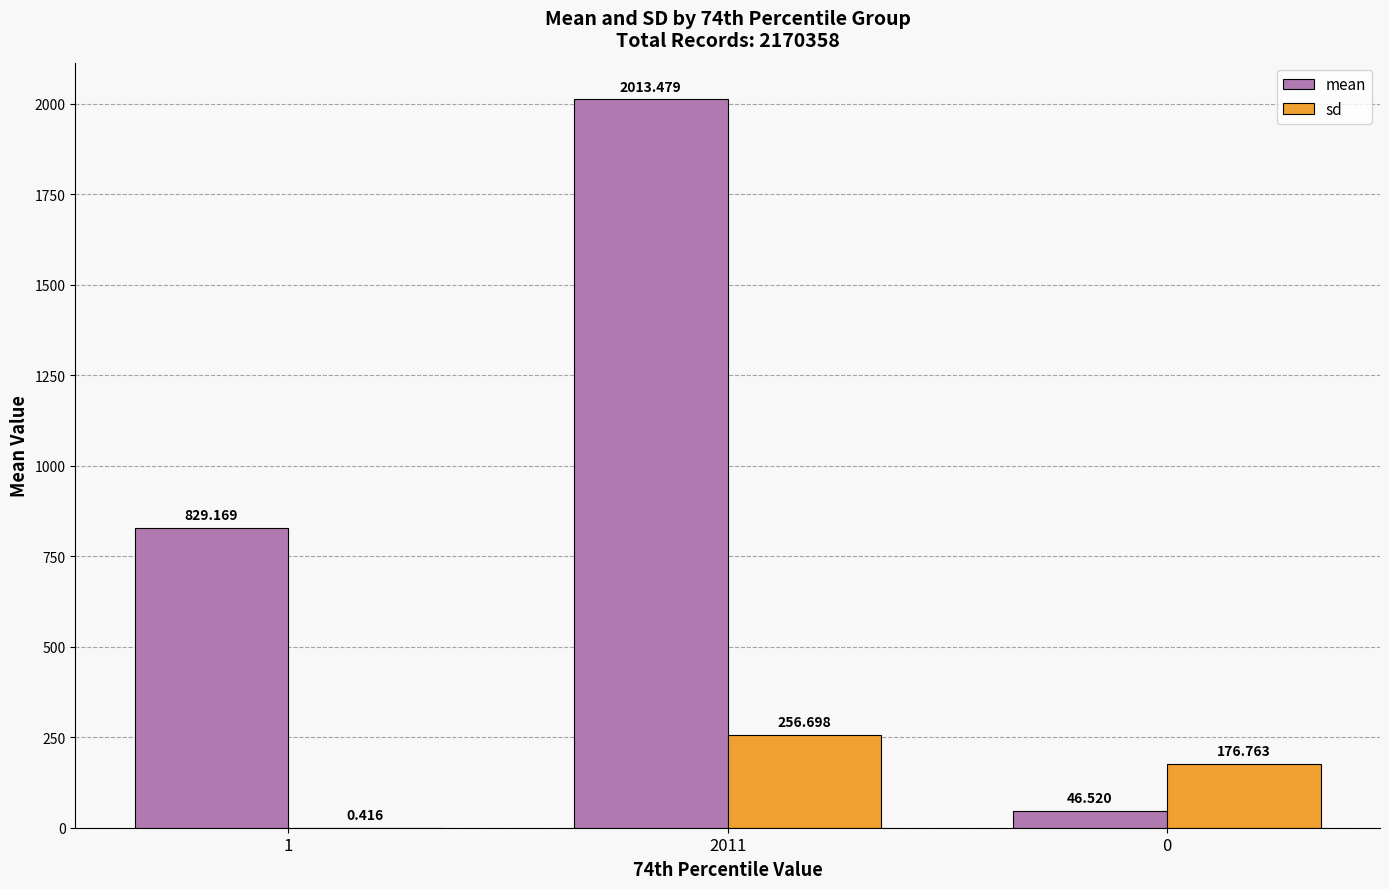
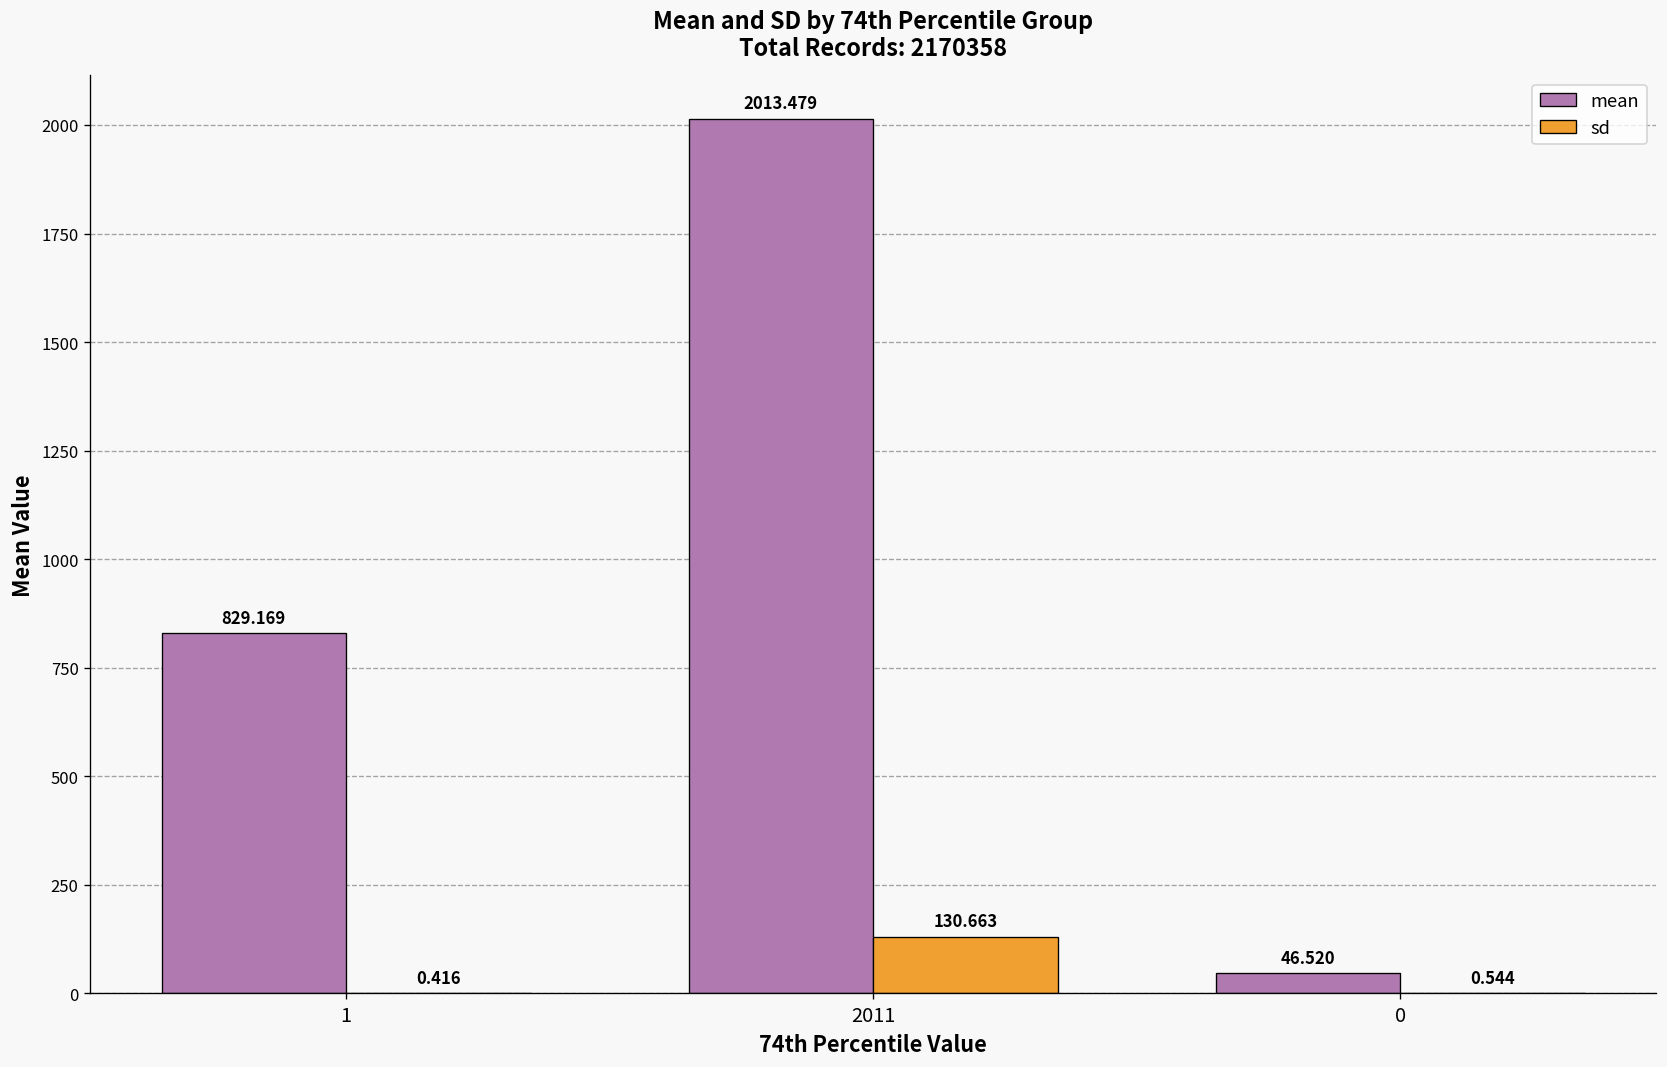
sd, 2011: 256.698 -> 130.663
sd, 0: 176.763 -> 0.544
